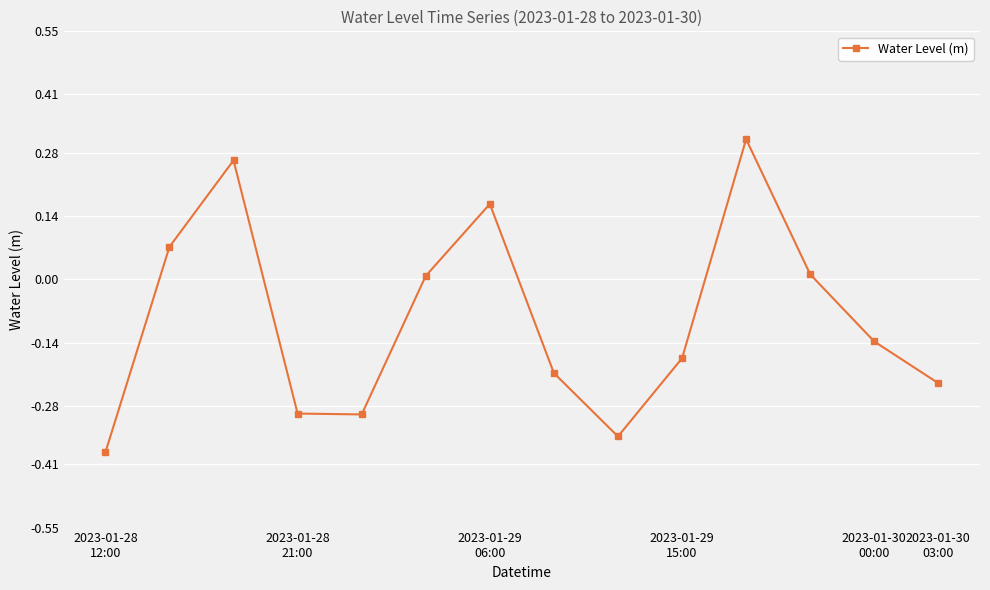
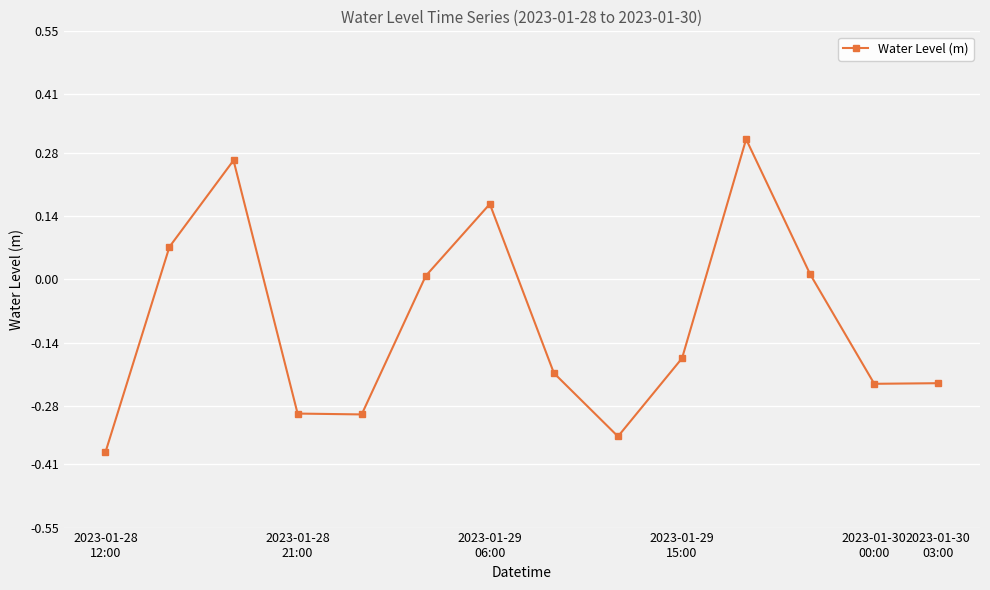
2023-01-30 00:00: -0.14 -> -0.23
